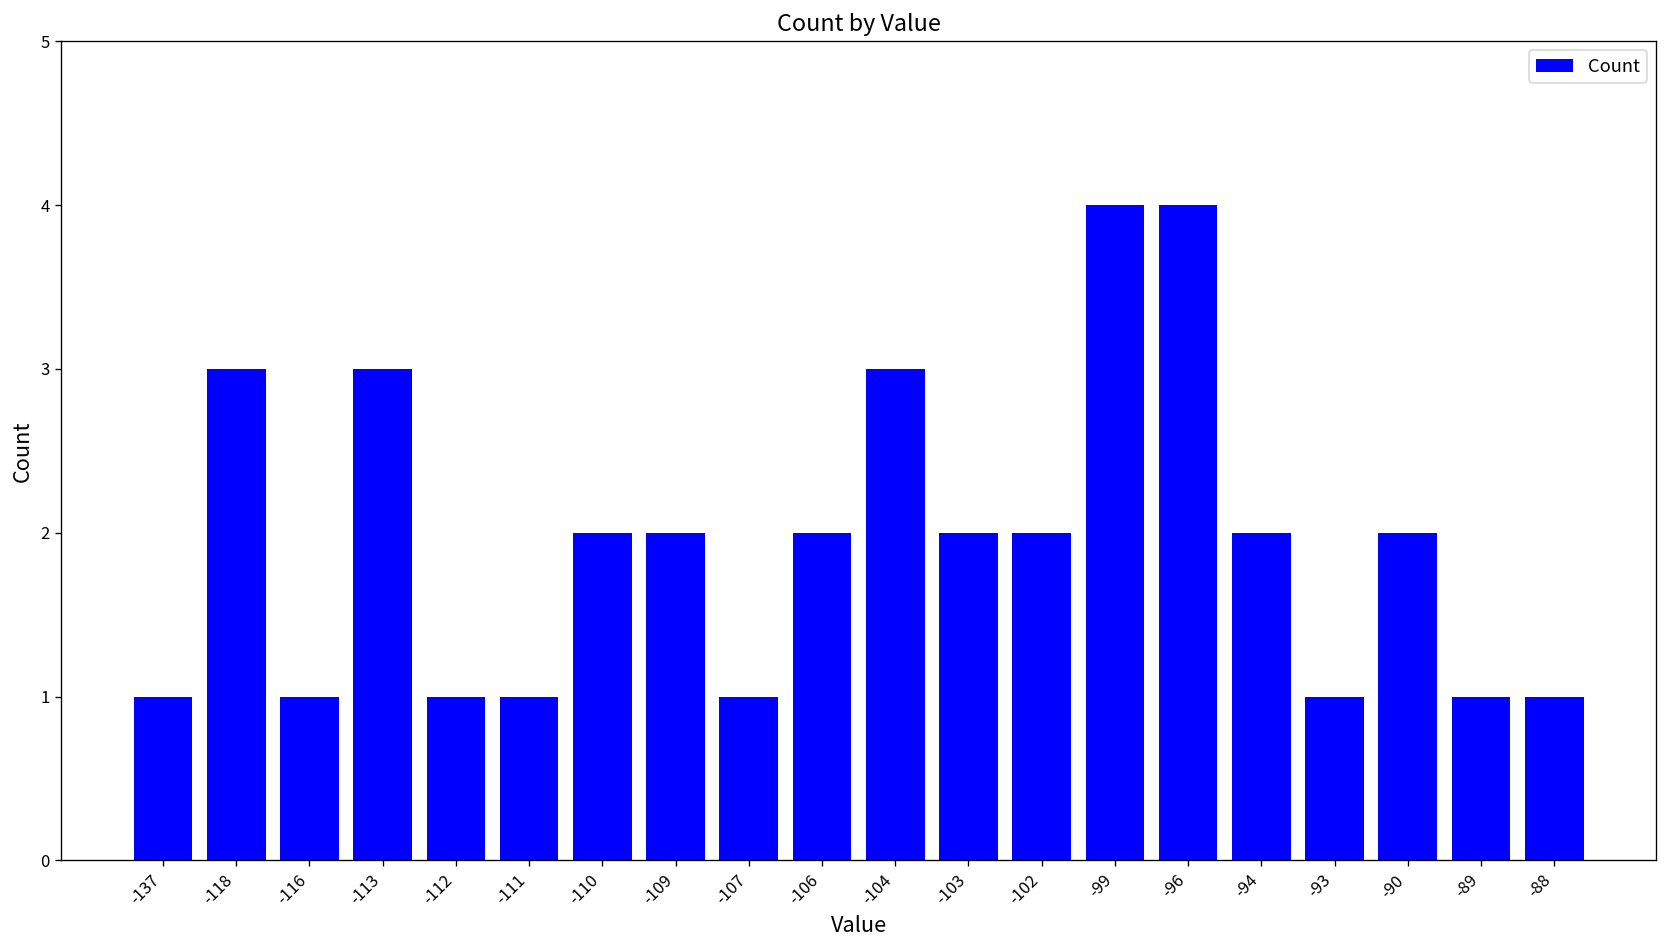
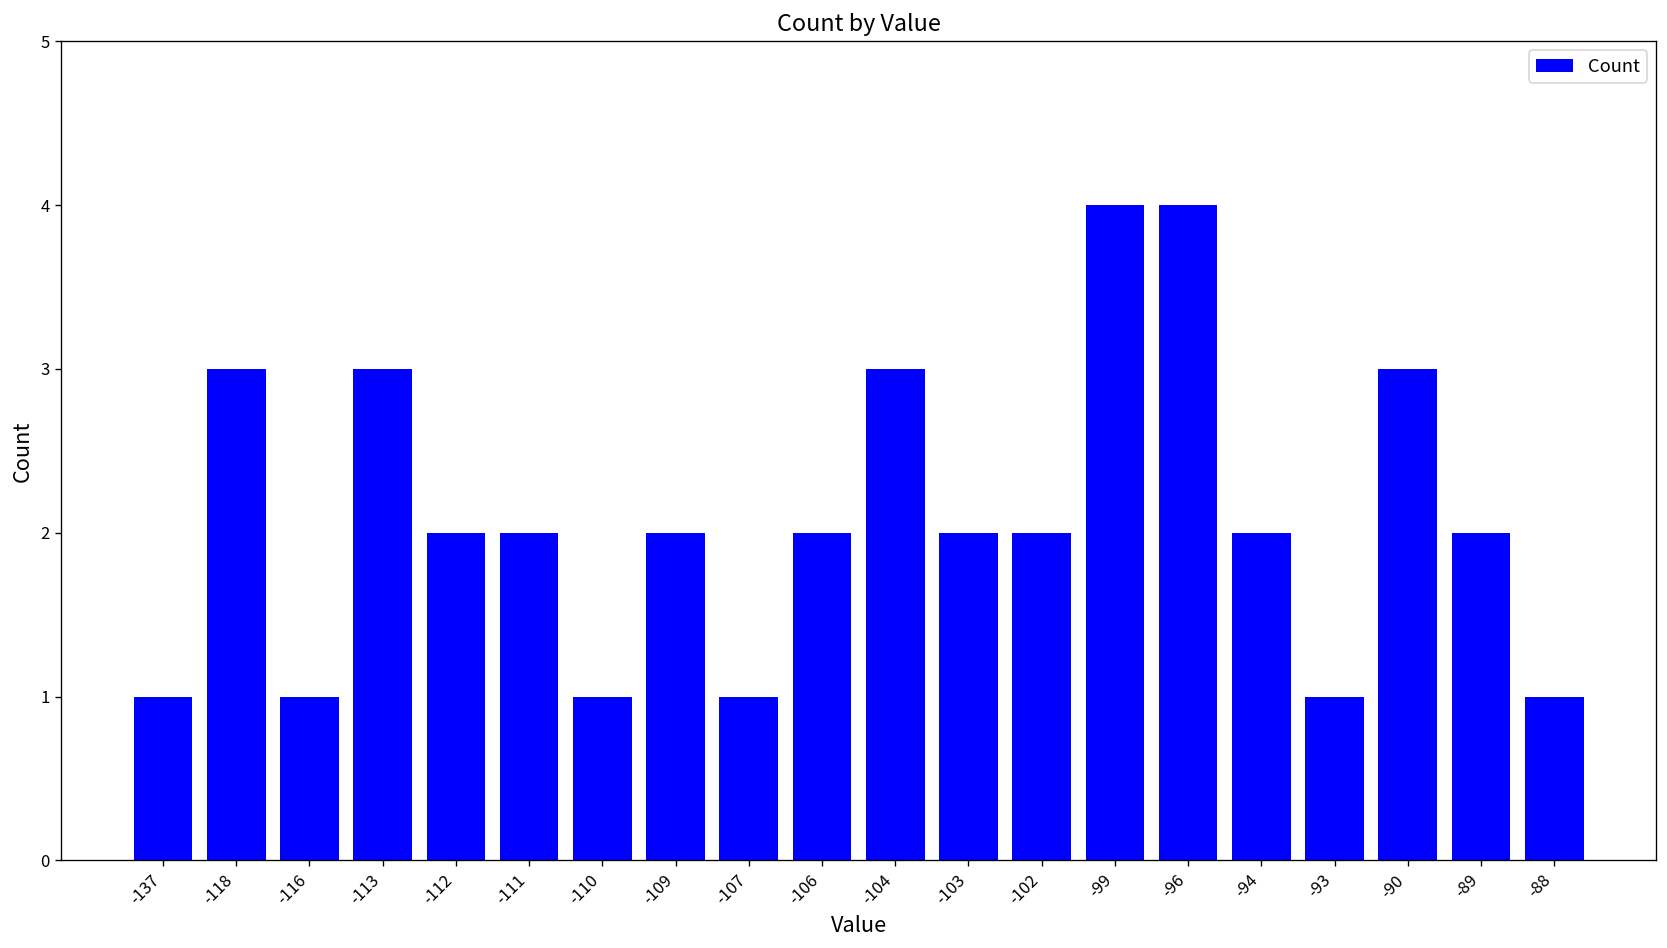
-112: 1 -> 2
-111: 1 -> 2
-110: 2 -> 1
-90: 2 -> 3
-89: 1 -> 2
